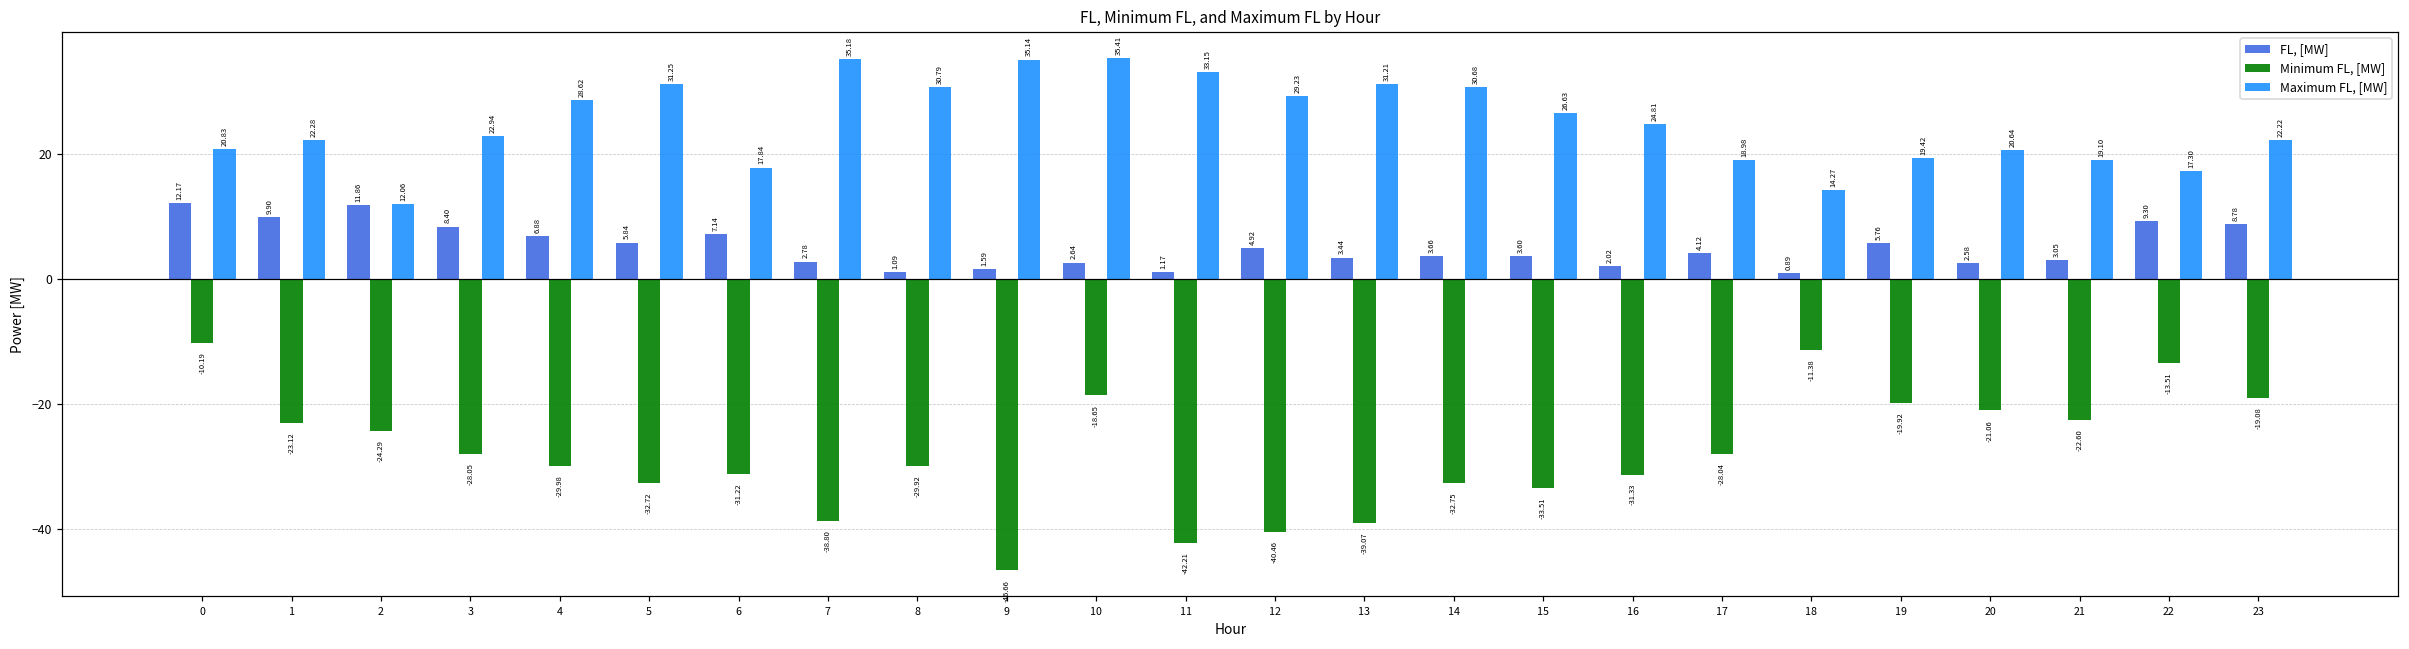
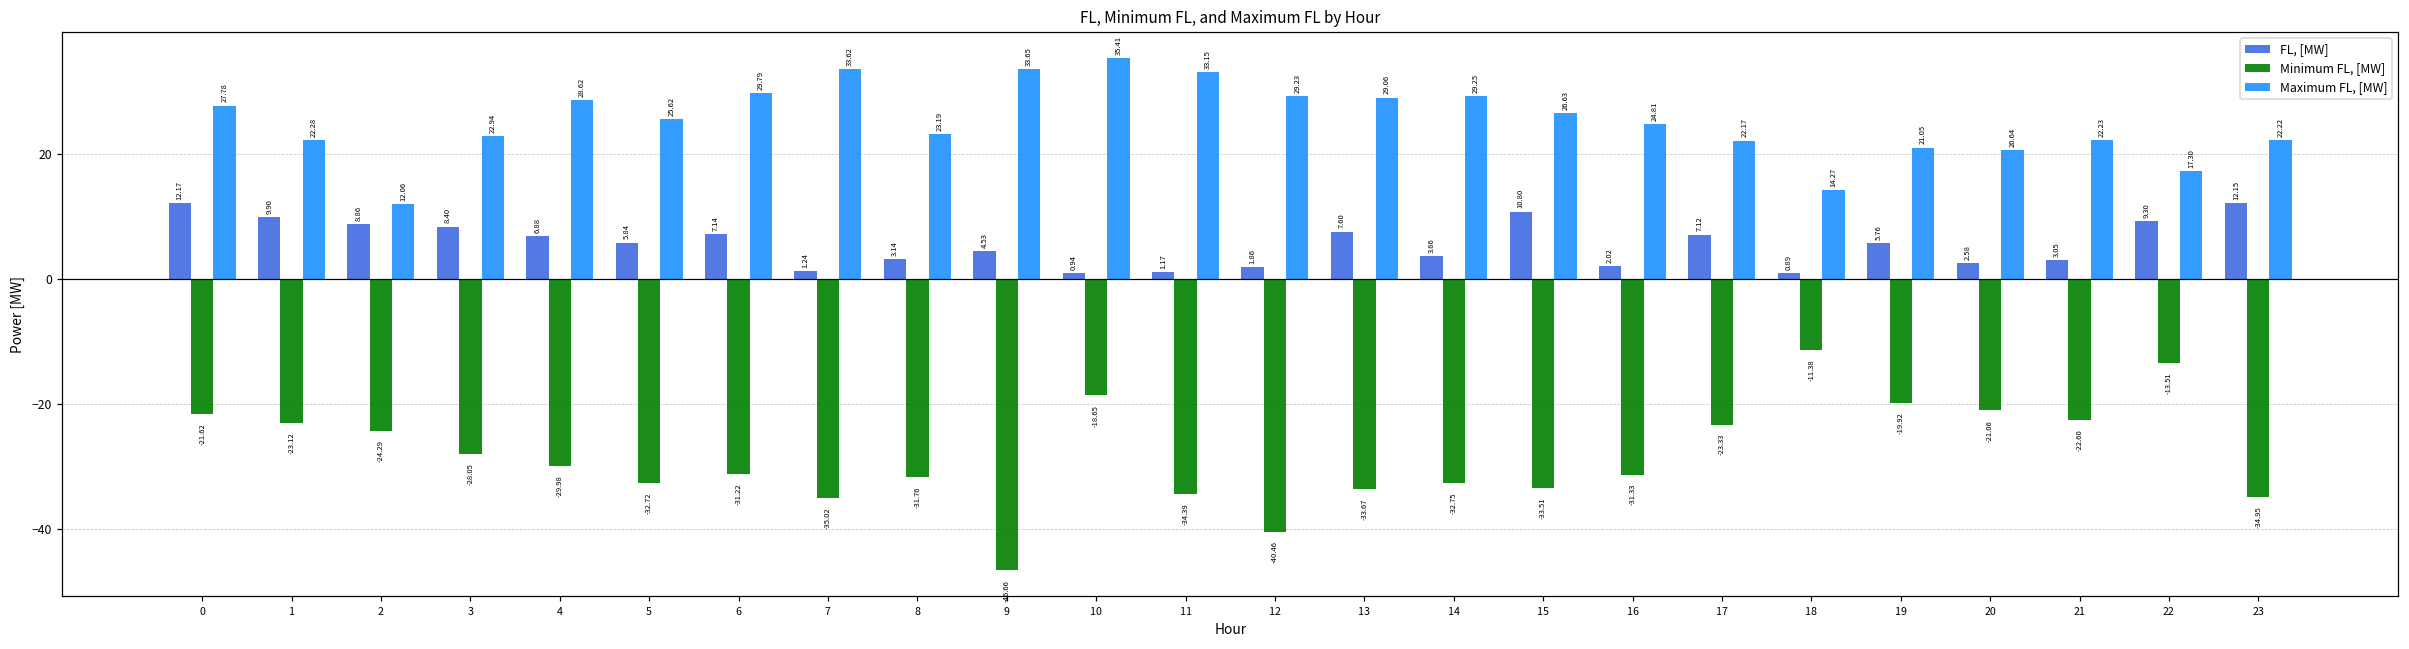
Minimum FL, [MW], 0: -10.19 -> -21.62
Maximum FL, [MW], 0: 20.83 -> 27.78
FL, [MW], 2: 11.86 -> 8.86
Maximum FL, [MW], 5: 31.25 -> 25.62
Maximum FL, [MW], 6: 17.84 -> 29.79
FL, [MW], 7: 2.78 -> 1.24
Minimum FL, [MW], 7: -38.80 -> -35.02
Maximum FL, [MW], 7: 35.18 -> 33.62
FL, [MW], 8: 1.09 -> 3.14
Minimum FL, [MW], 8: -29.92 -> -31.76
Maximum FL, [MW], 8: 30.79 -> 23.19
FL, [MW], 9: 1.59 -> 4.53
Maximum FL, [MW], 9: 35.14 -> 33.65
FL, [MW], 10: 2.64 -> 0.94
Minimum FL, [MW], 11: -42.21 -> -34.39
FL, [MW], 12: 4.92 -> 1.86
FL, [MW], 13: 3.44 -> 7.60
Minimum FL, [MW], 13: -39.07 -> -33.67
Maximum FL, [MW], 13: 31.21 -> 29.06
Maximum FL, [MW], 14: 30.68 -> 29.25
FL, [MW], 15: 3.60 -> 10.80
FL, [MW], 17: 4.12 -> 7.12
Minimum FL, [MW], 17: -28.04 -> -23.33
Maximum FL, [MW], 17: 18.98 -> 22.17
Maximum FL, [MW], 19: 19.42 -> 21.05
Maximum FL, [MW], 21: 19.10 -> 22.23
FL, [MW], 23: 8.78 -> 12.15
Minimum FL, [MW], 23: -19.08 -> -34.95
